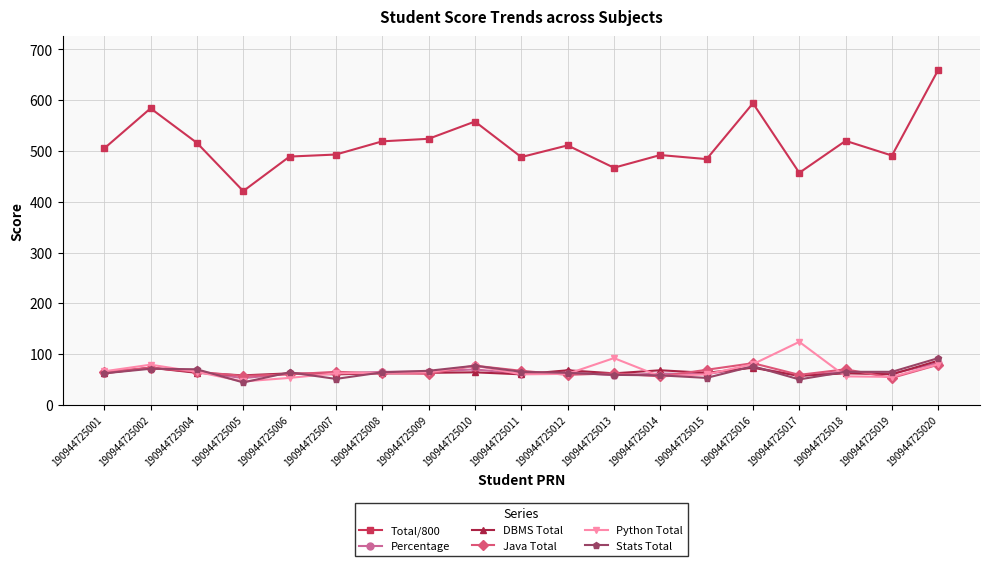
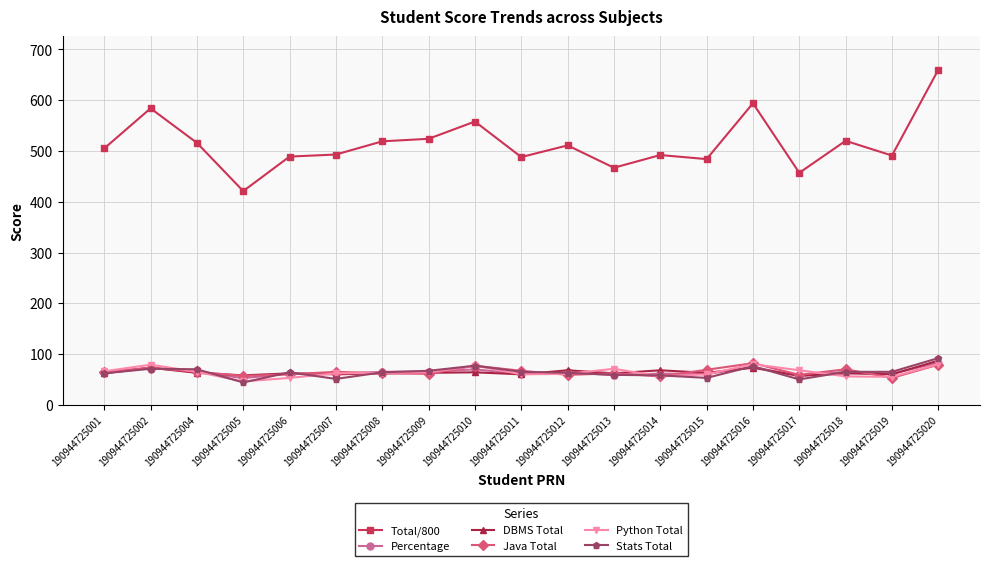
Python Total, 190944725013: 90 -> 70
Python Total, 190944725017: 120 -> 70
